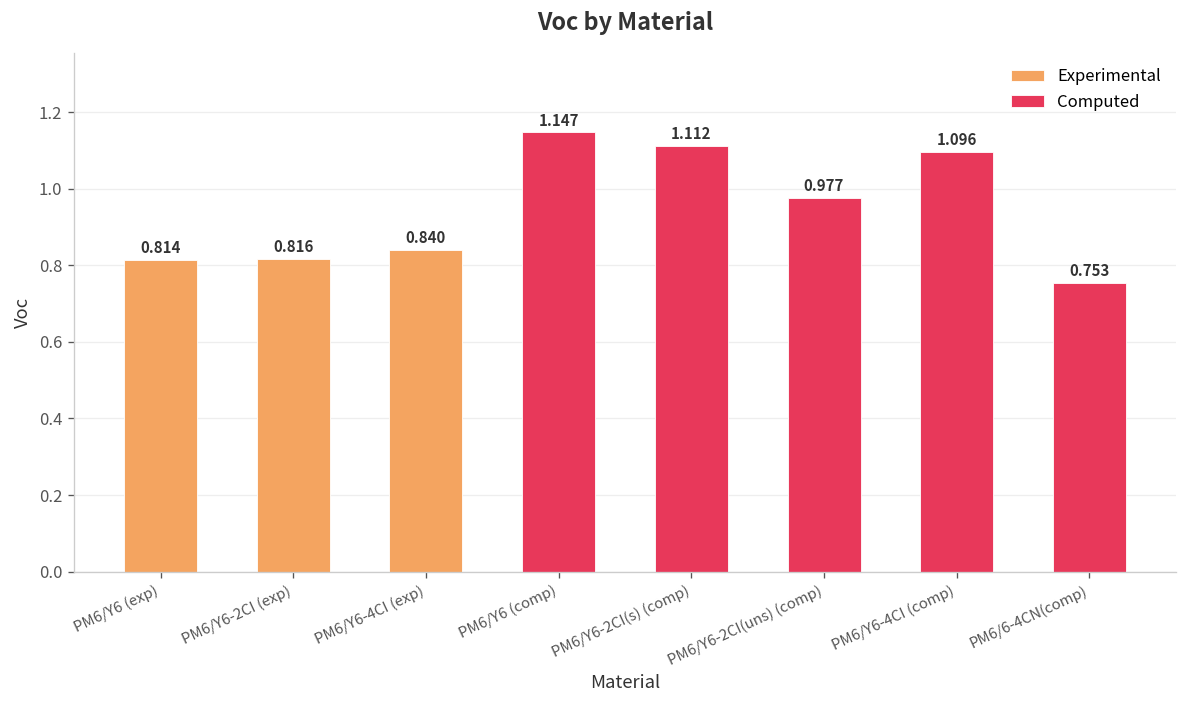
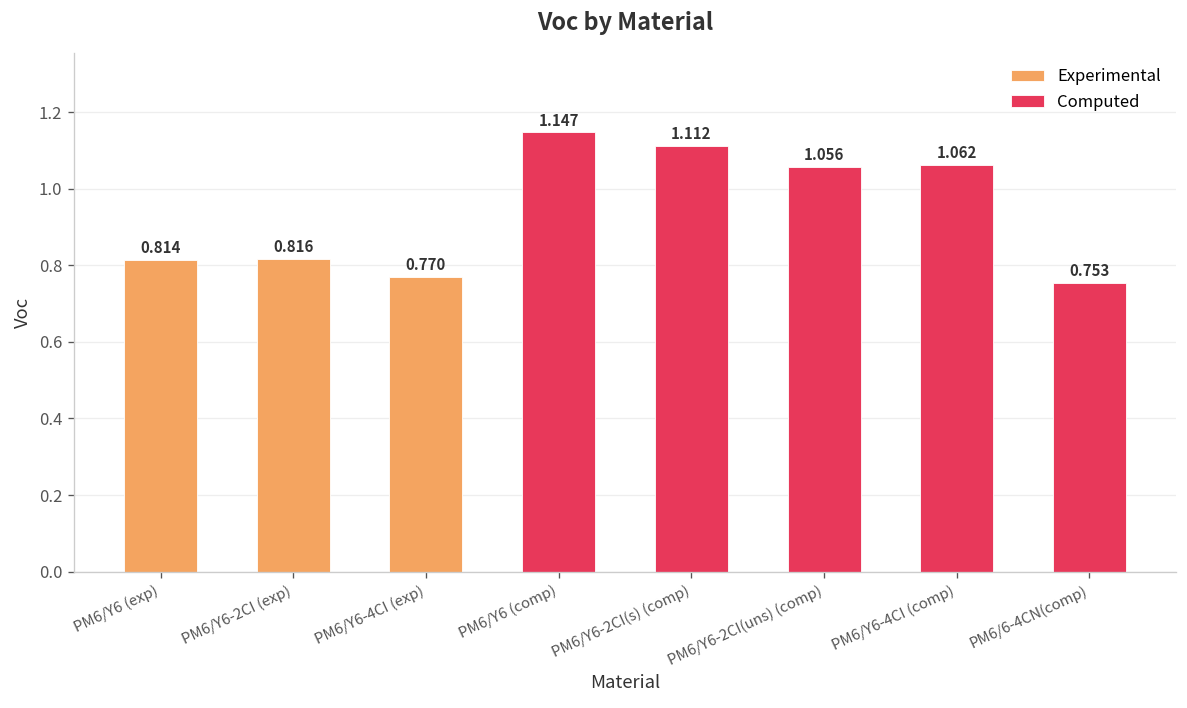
Experimental, PM6/Y6-4CI (exp): 0.840 -> 0.770
Computed, PM6/Y6-2CI(uns) (comp): 0.977 -> 1.056
Computed, PM6/Y6-4CI (comp): 1.096 -> 1.062
